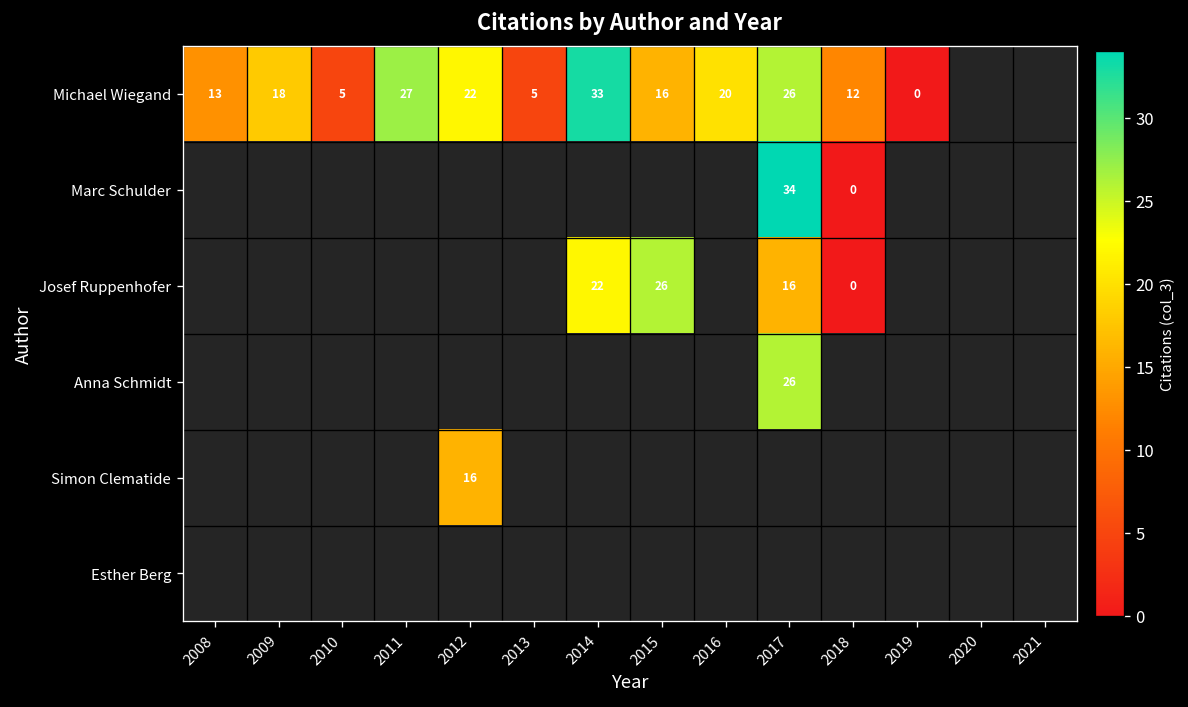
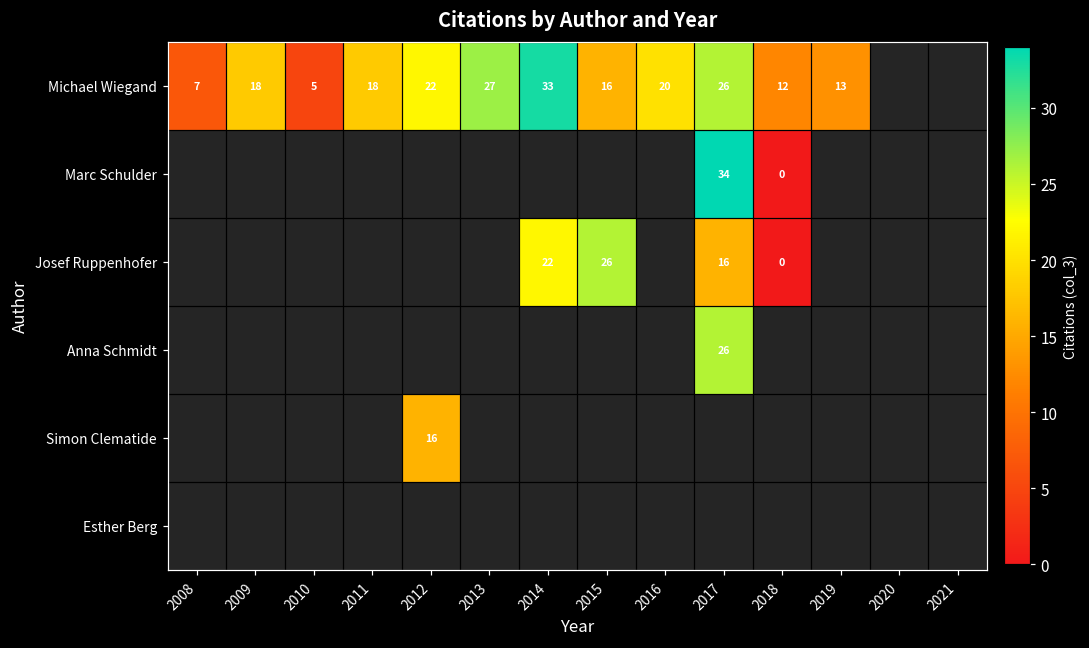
Michael Wiegand, 2008: 13 -> 7
Michael Wiegand, 2011: 27 -> 18
Michael Wiegand, 2013: 5 -> 27
Michael Wiegand, 2019: 0 -> 13
